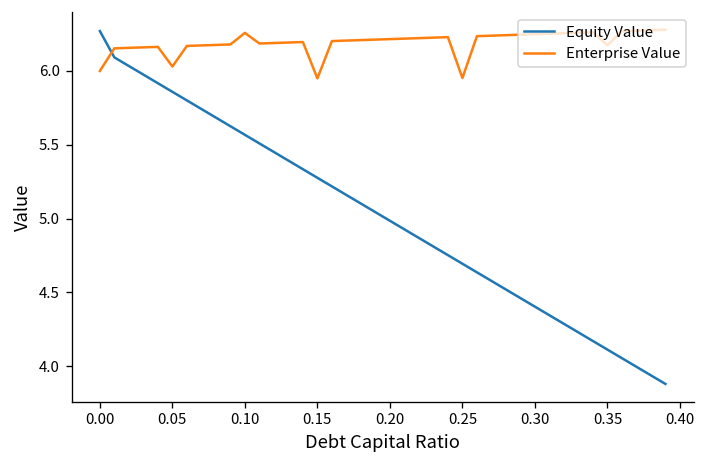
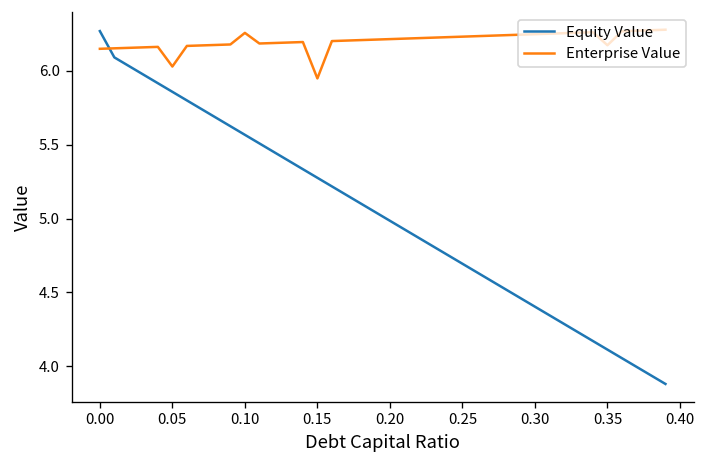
Enterprise Value, 0.00: 6.00 -> 6.15
Enterprise Value, 0.25: 5.95 -> 6.23
